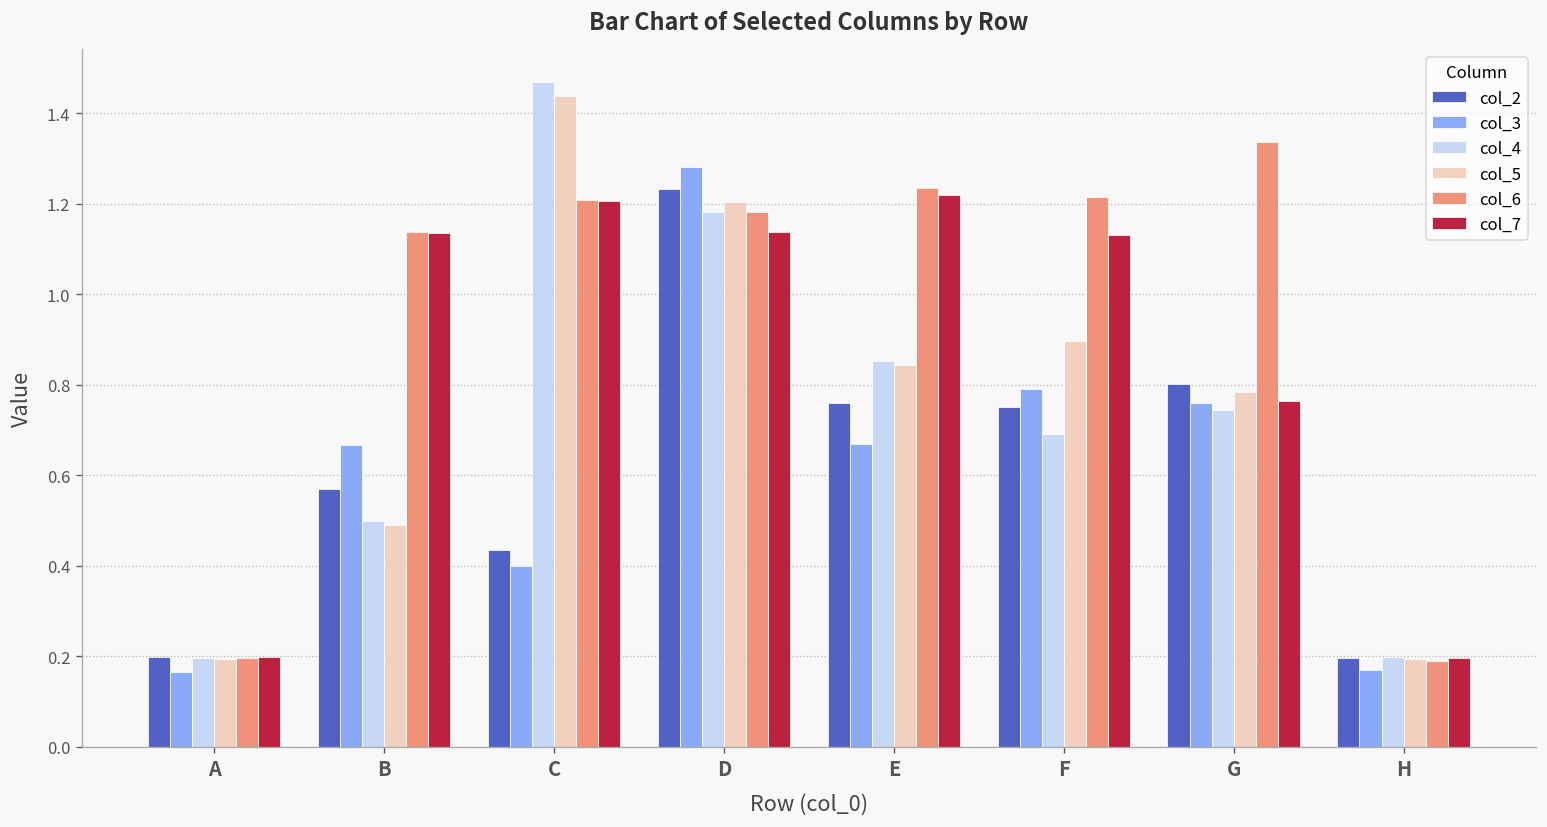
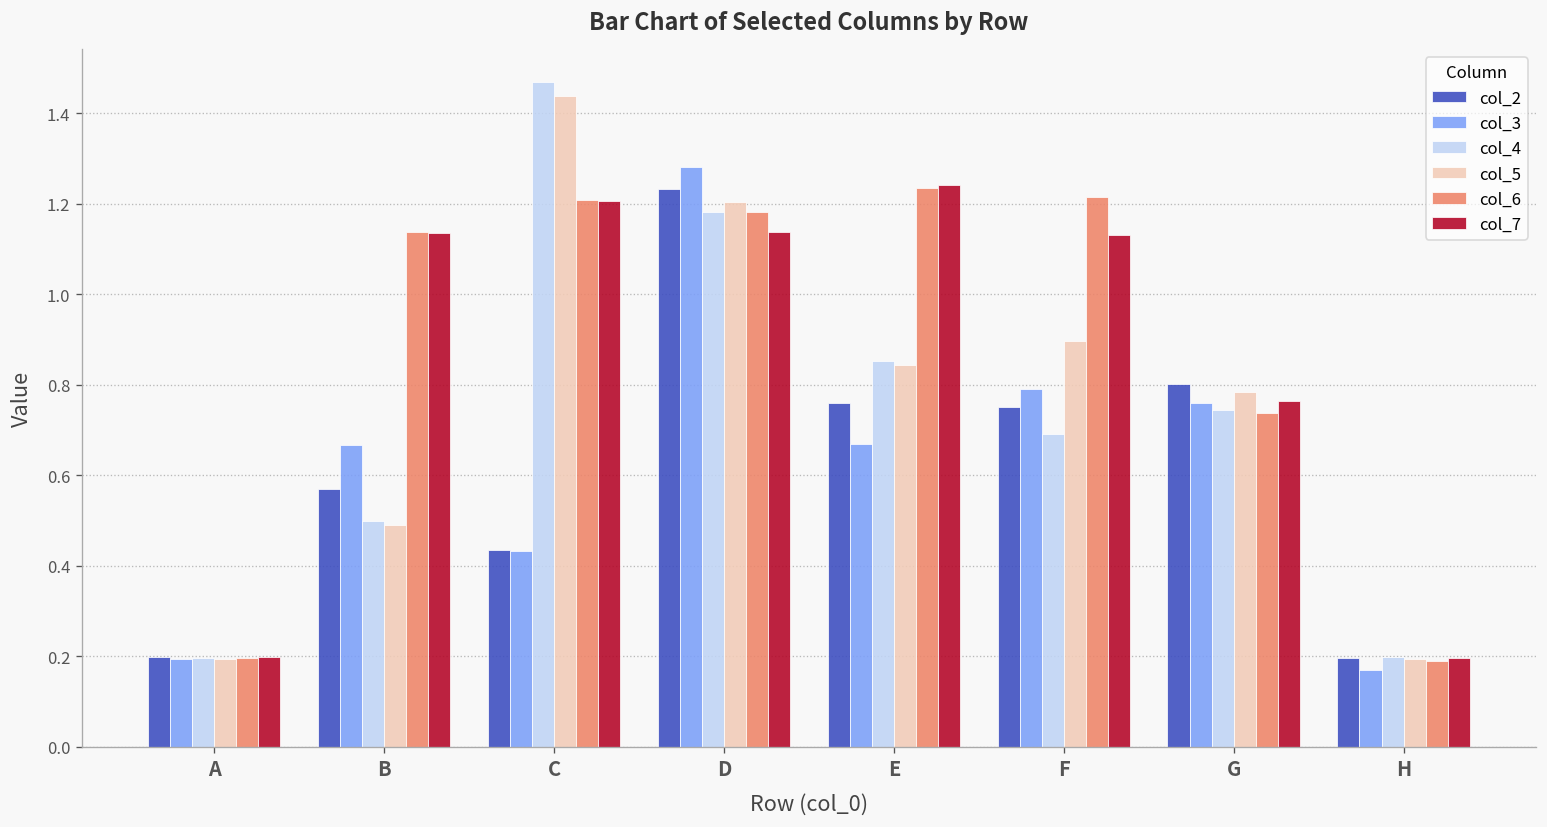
col_3, A: 0.17 -> 0.19
col_3, C: 0.40 -> 0.43
col_7, E: 1.22 -> 1.24
col_6, G: 1.34 -> 0.74
